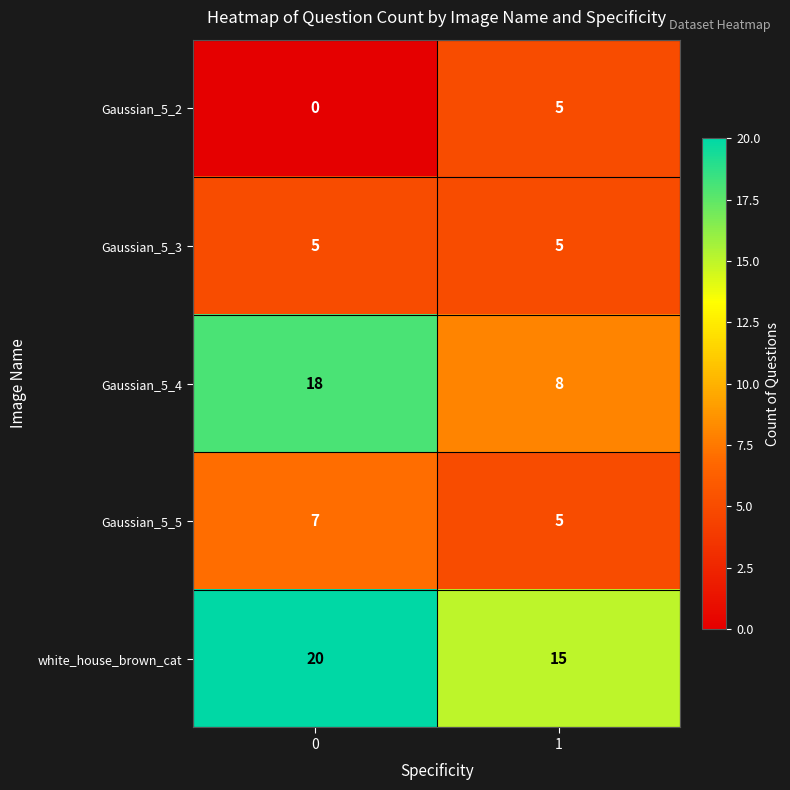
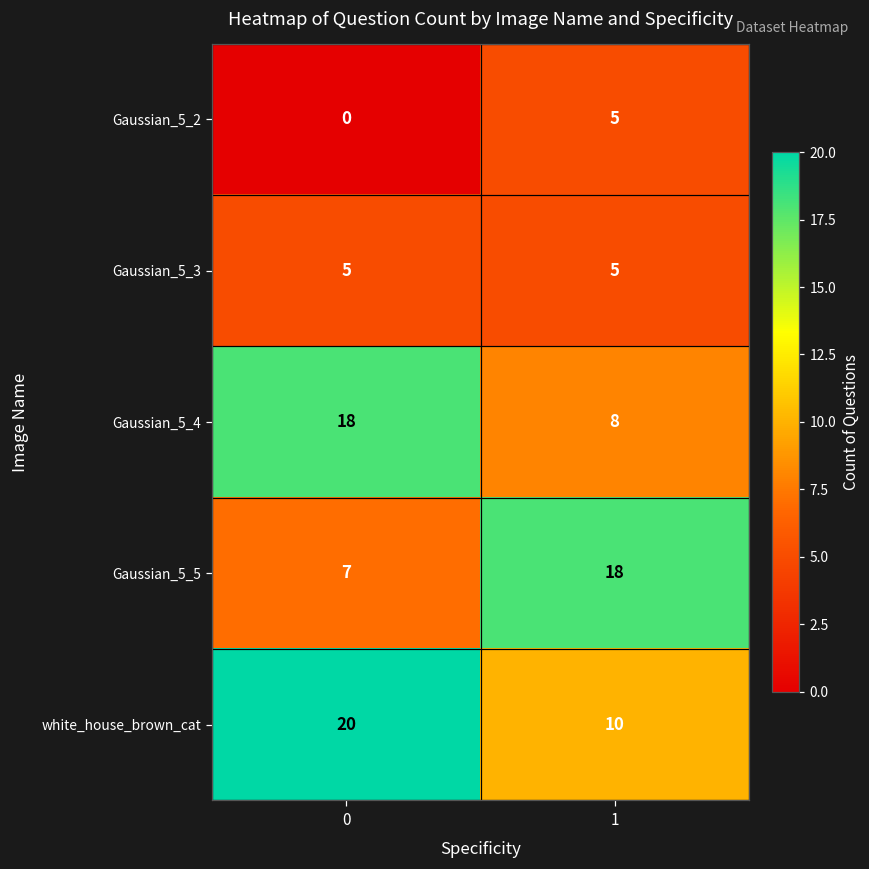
Gaussian_5_5, 1: 5 -> 18
white_house_brown_cat, 1: 15 -> 10
